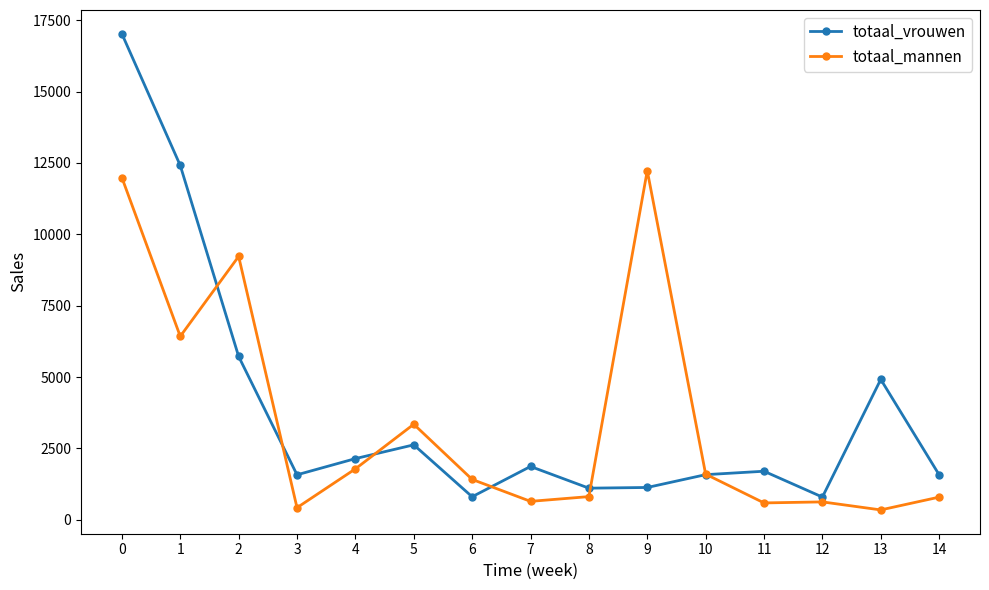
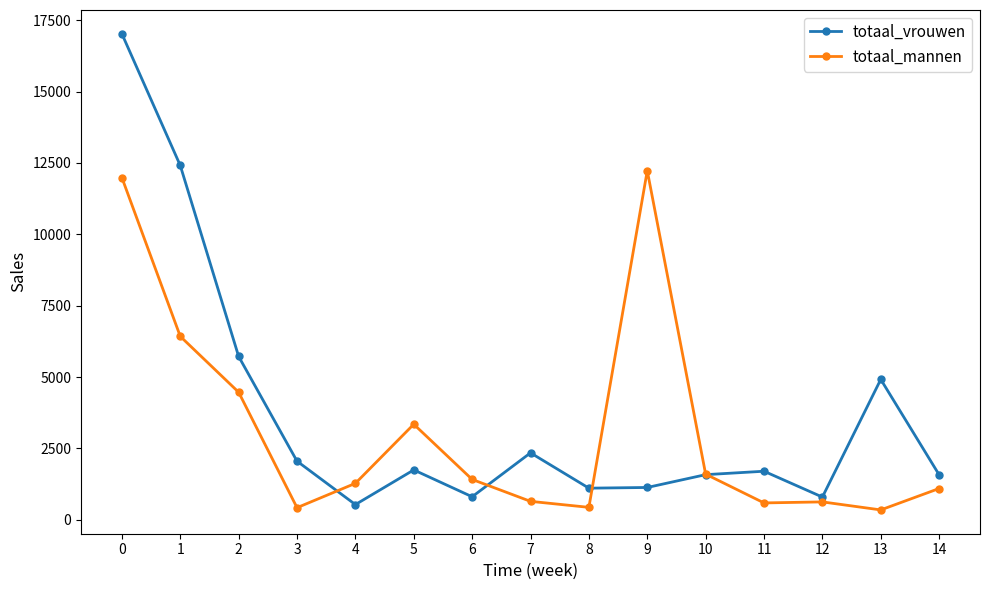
totaal_mannen, 2: 9200 -> 4500
totaal_vrouwen, 3: 1600 -> 2100
totaal_vrouwen, 4: 2100 -> 500
totaal_mannen, 4: 1800 -> 1300
totaal_vrouwen, 5: 2600 -> 1700
totaal_vrouwen, 7: 1900 -> 2300
totaal_mannen, 8: 800 -> 400
totaal_mannen, 14: 800 -> 1100
